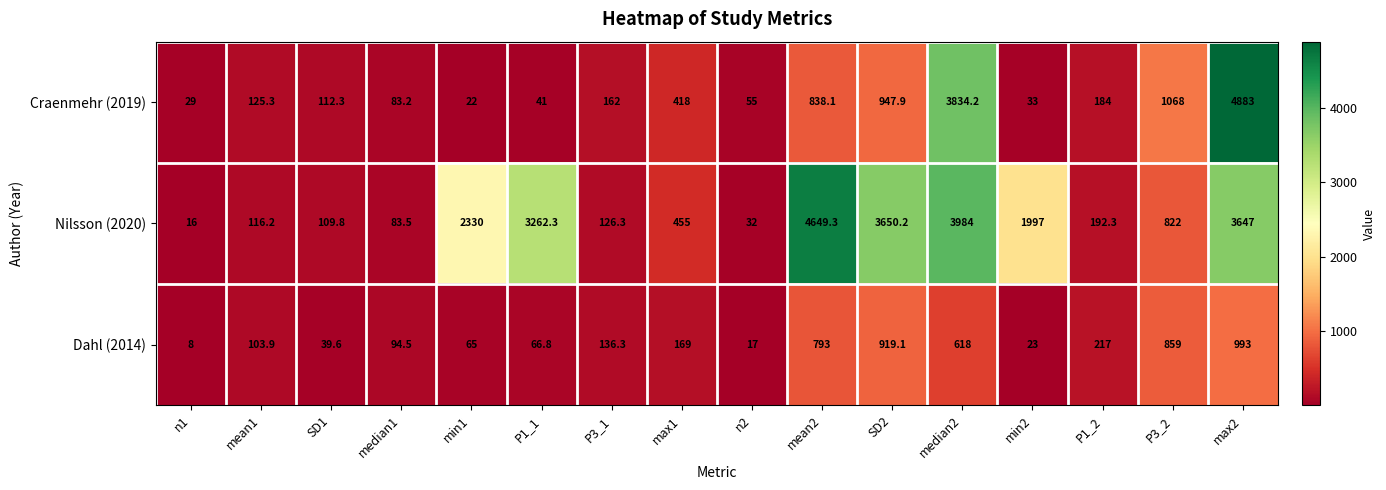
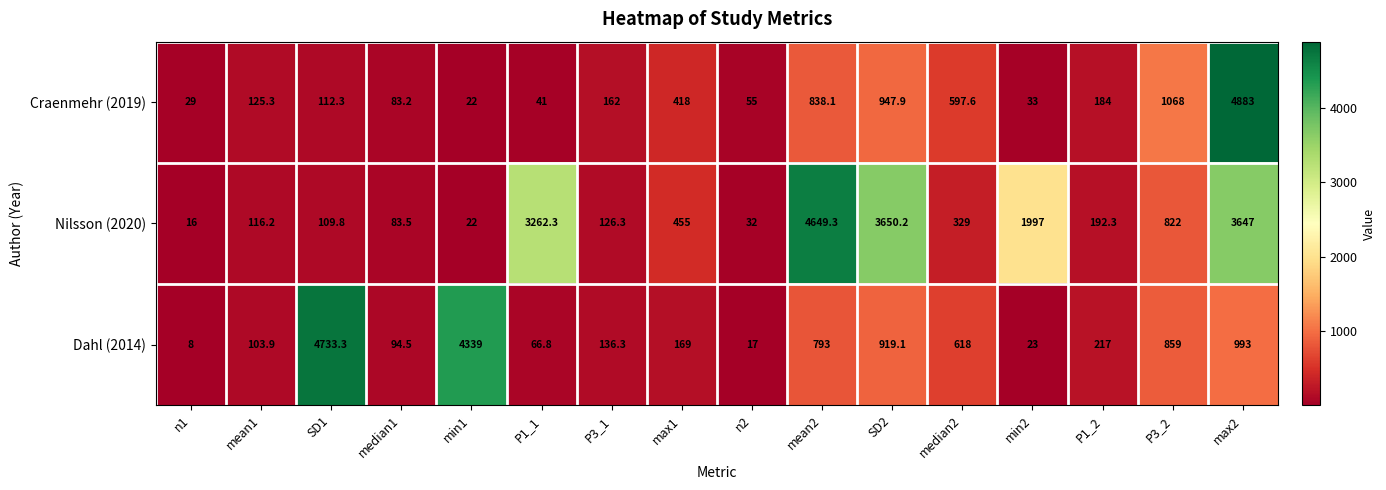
Craenmehr (2019), median2: 3834.2 -> 597.6
Nilsson (2020), min1: 2330 -> 22
Nilsson (2020), median2: 3984 -> 329
Dahl (2014), SD1: 39.6 -> 4733.3
Dahl (2014), min1: 65 -> 4339
